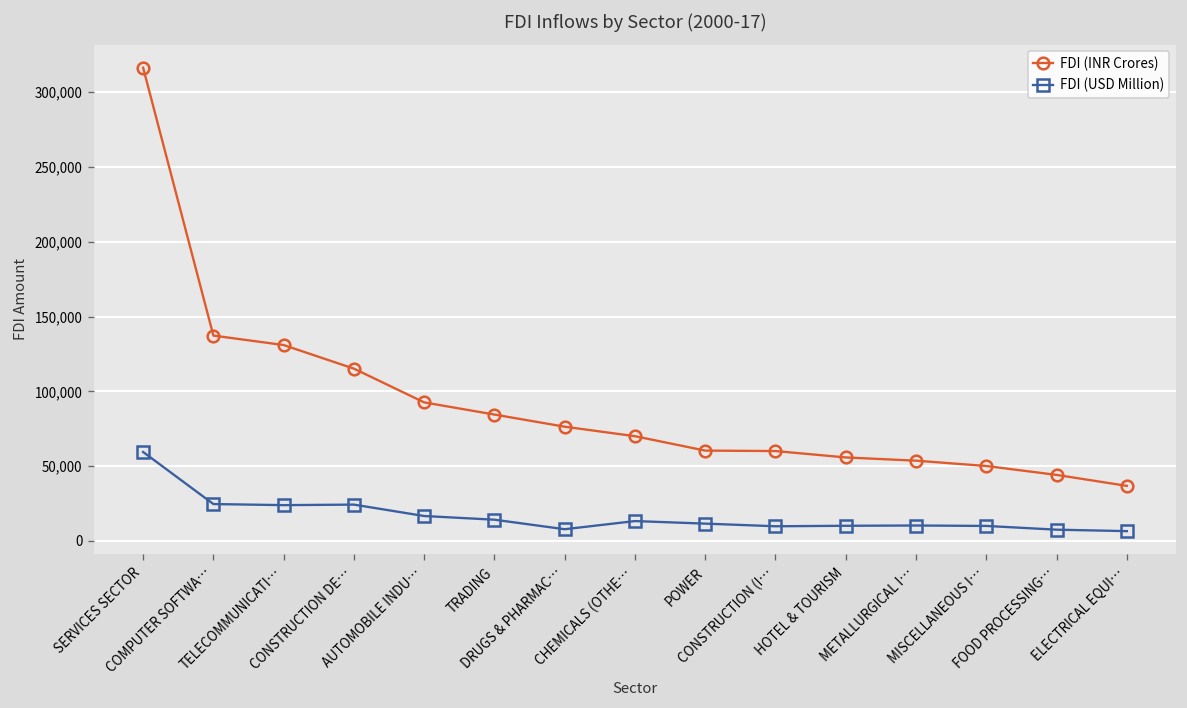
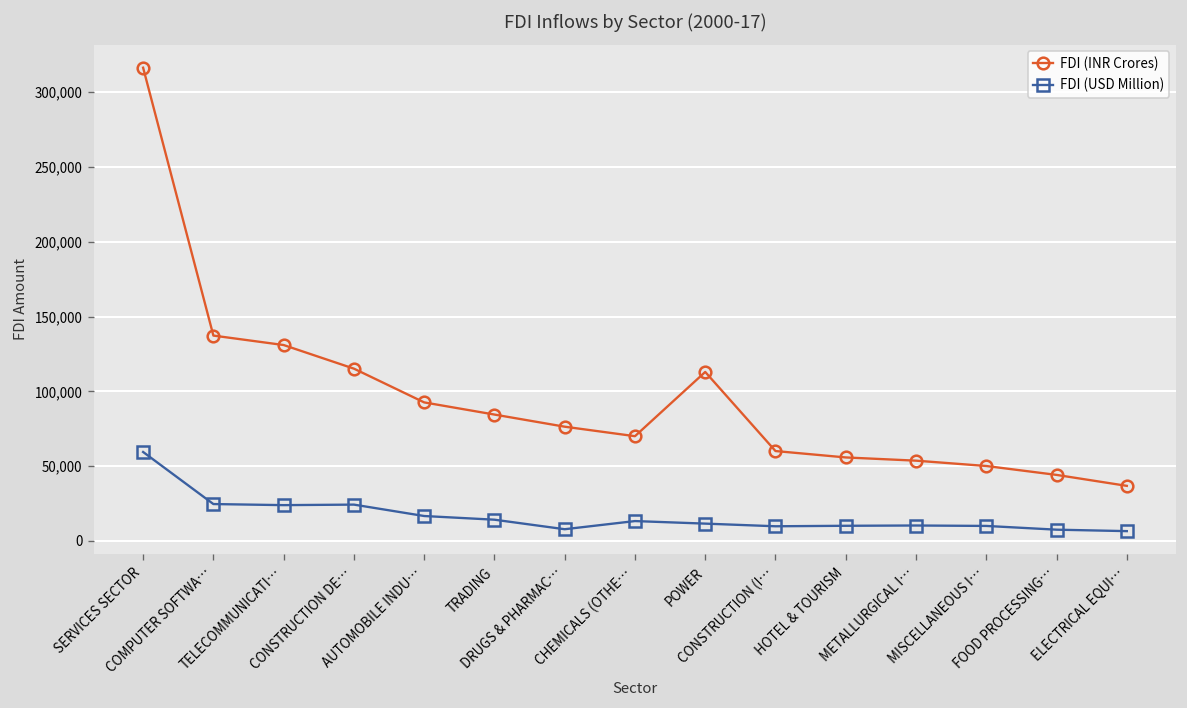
FDI (INR Crores), POWER: 60,000 -> 113,000
